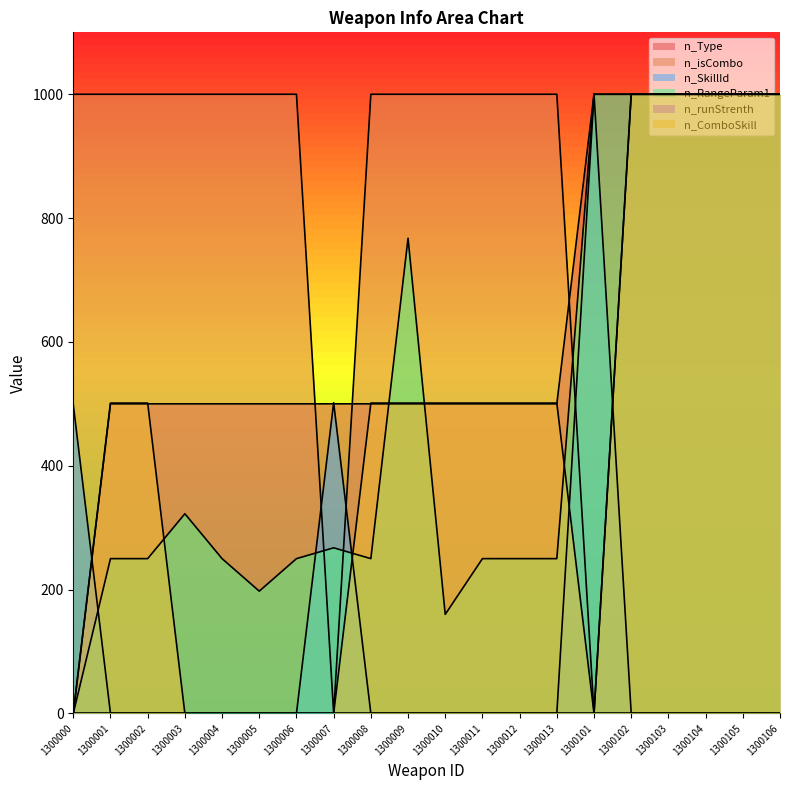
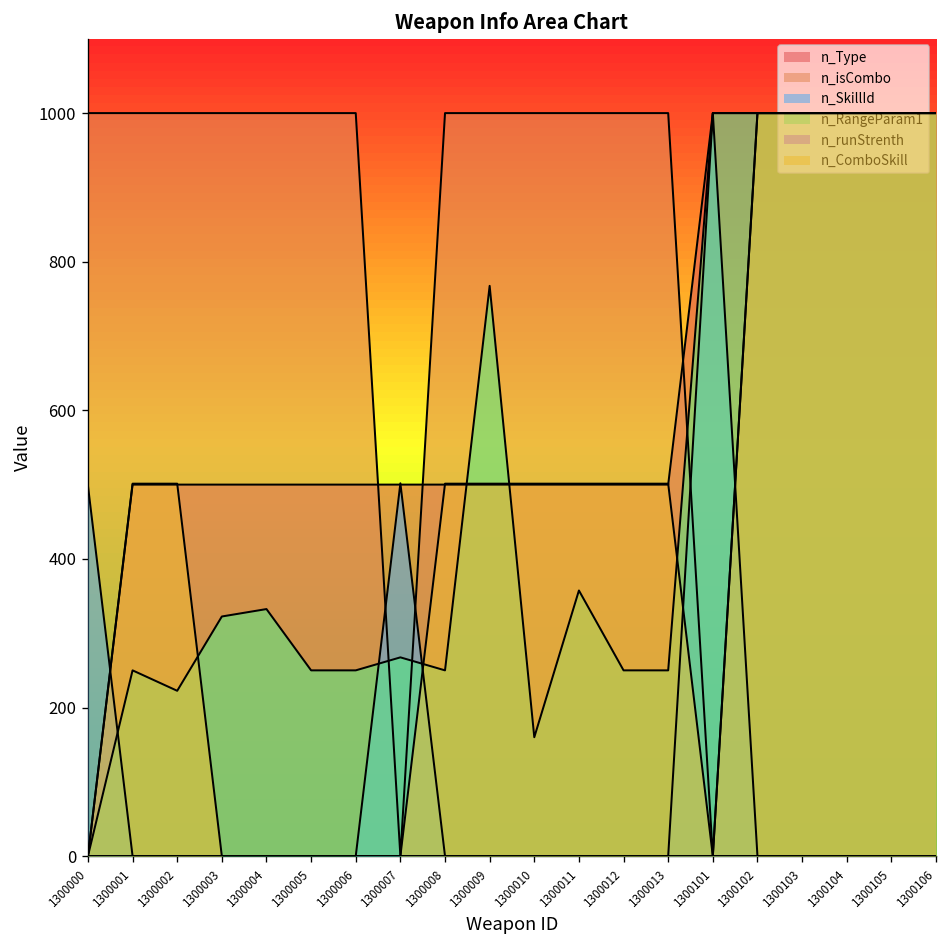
n_RangeParam1, 1300002: 250 -> 220
n_RangeParam1, 1300004: 250 -> 330
n_RangeParam1, 1300005: 200 -> 250
n_RangeParam1, 1300011: 250 -> 360
